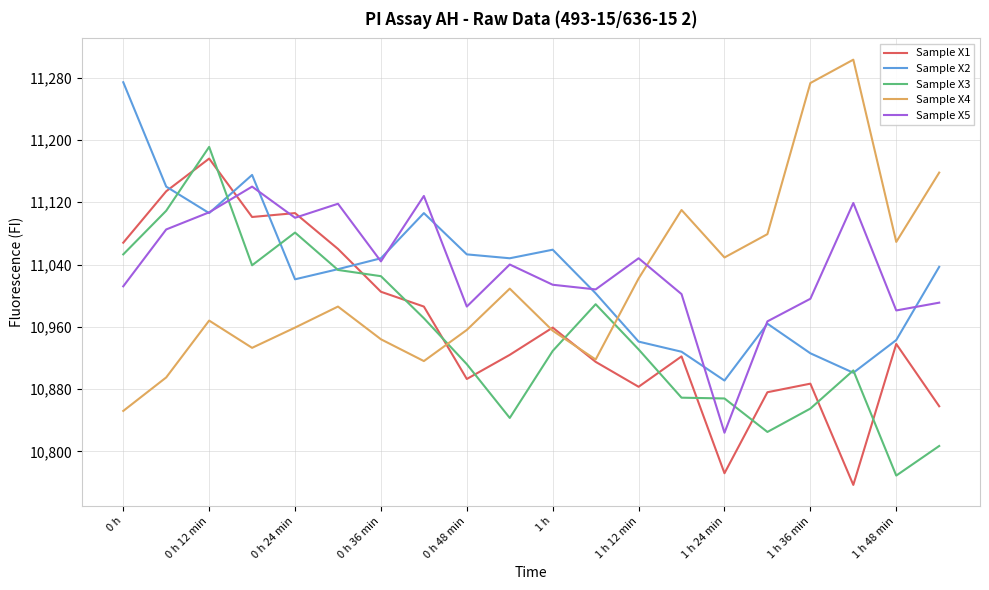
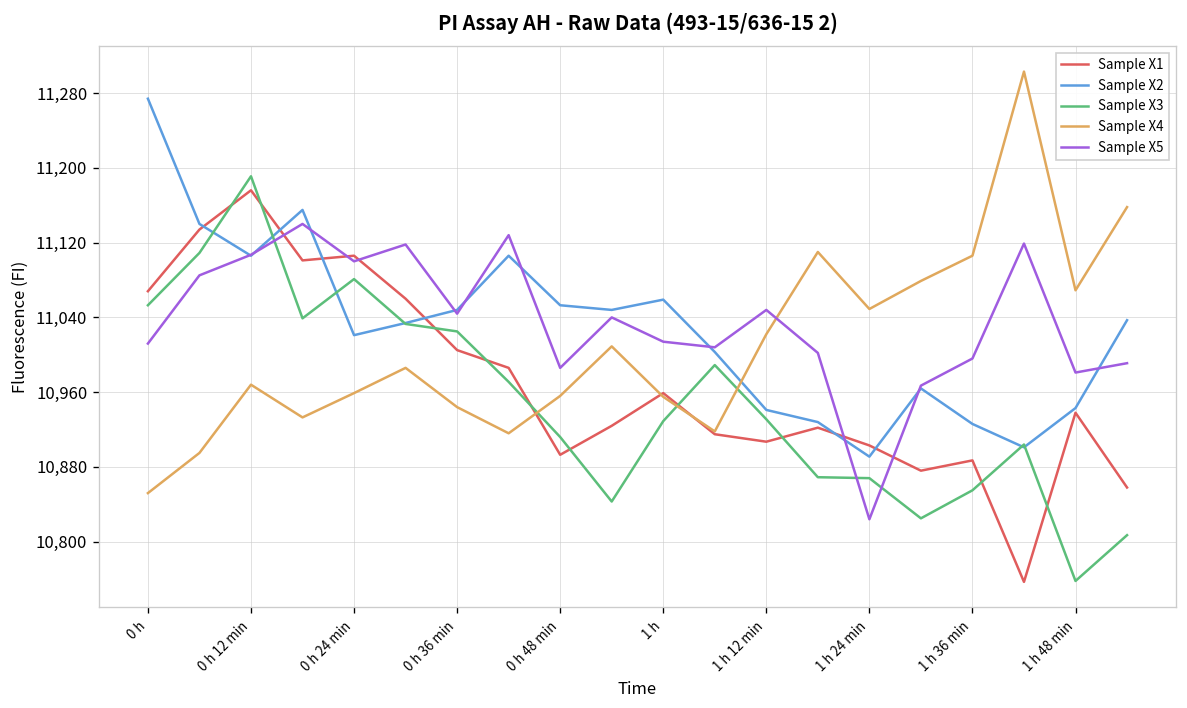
Sample X1, 1 h 12 min: 10,880 -> 10,910
Sample X1, 1 h 24 min: 10,770 -> 10,900
Sample X4, 1 h 36 min: 11,270 -> 11,110
Sample X3, 1 h 48 min: 10,770 -> 10,760
